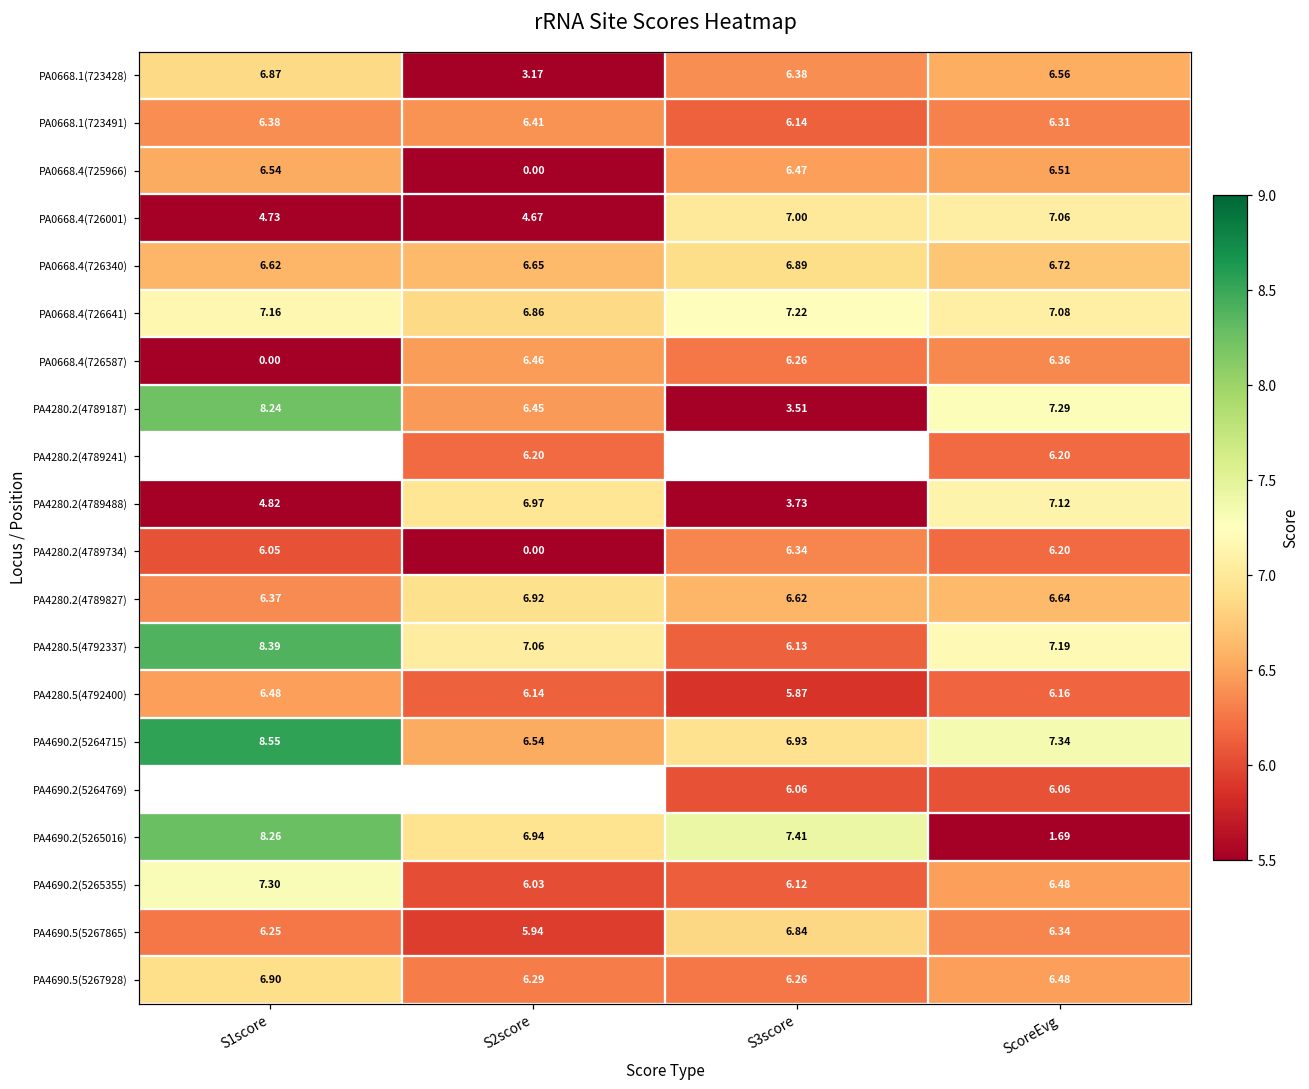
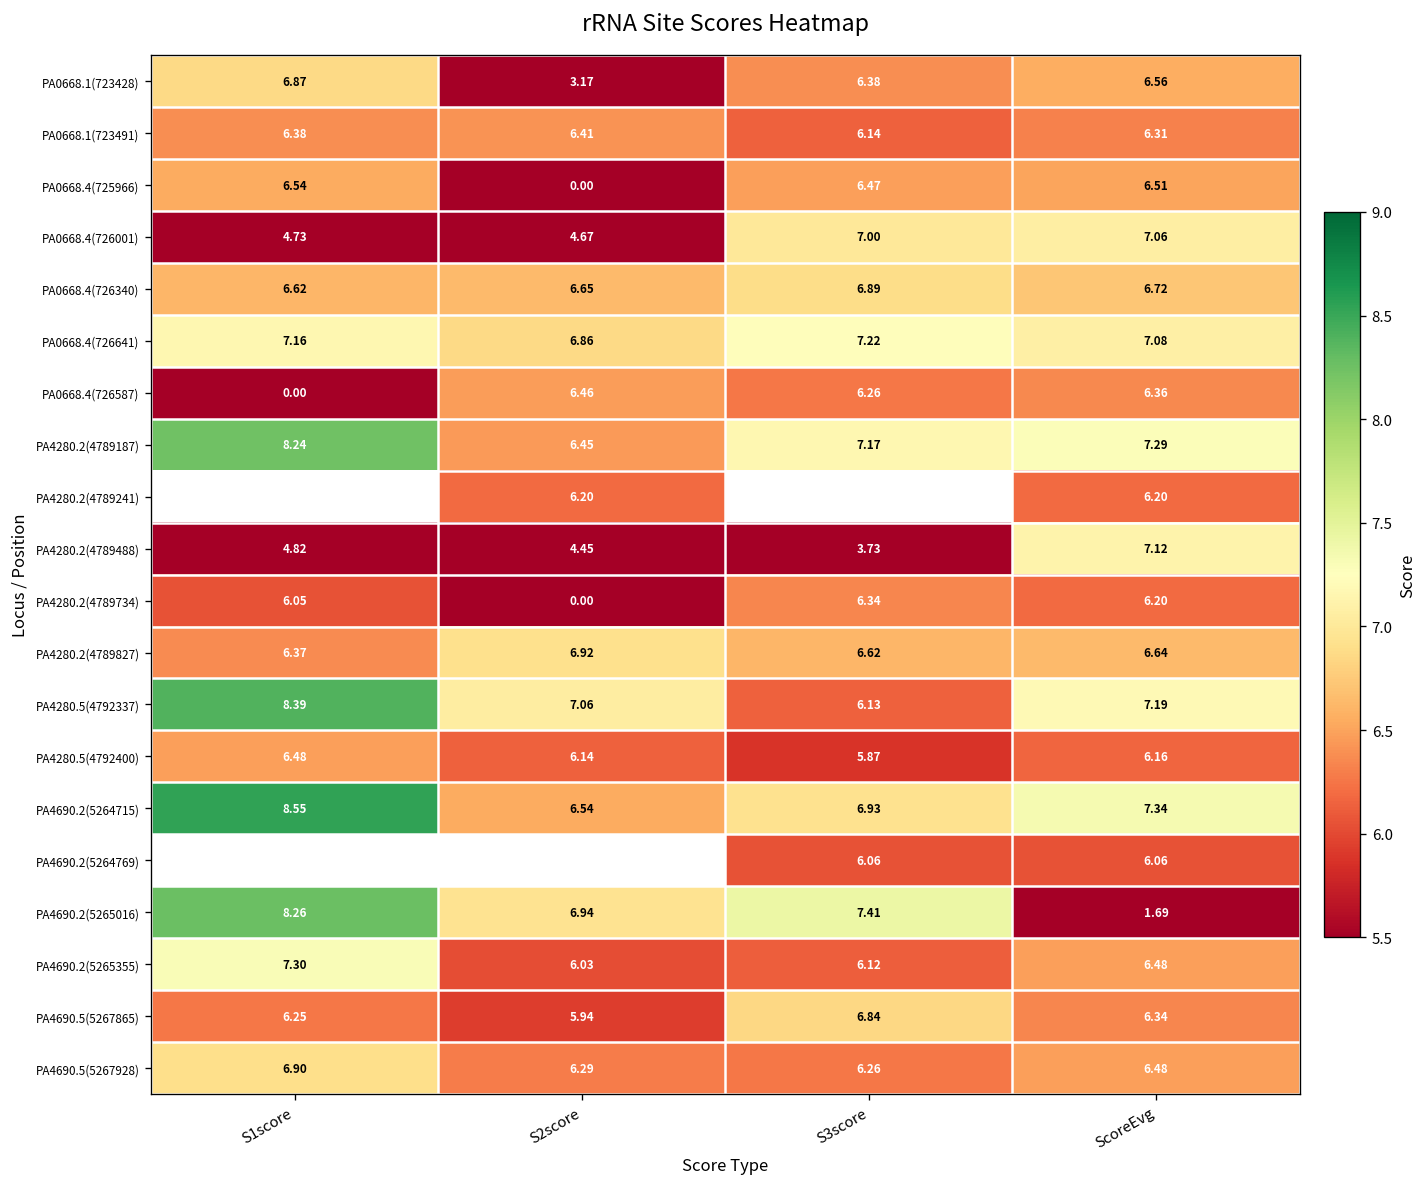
PA4280.2(4789187), S3score: 3.51 -> 7.17
PA4280.2(4789488), S2score: 6.97 -> 4.45
